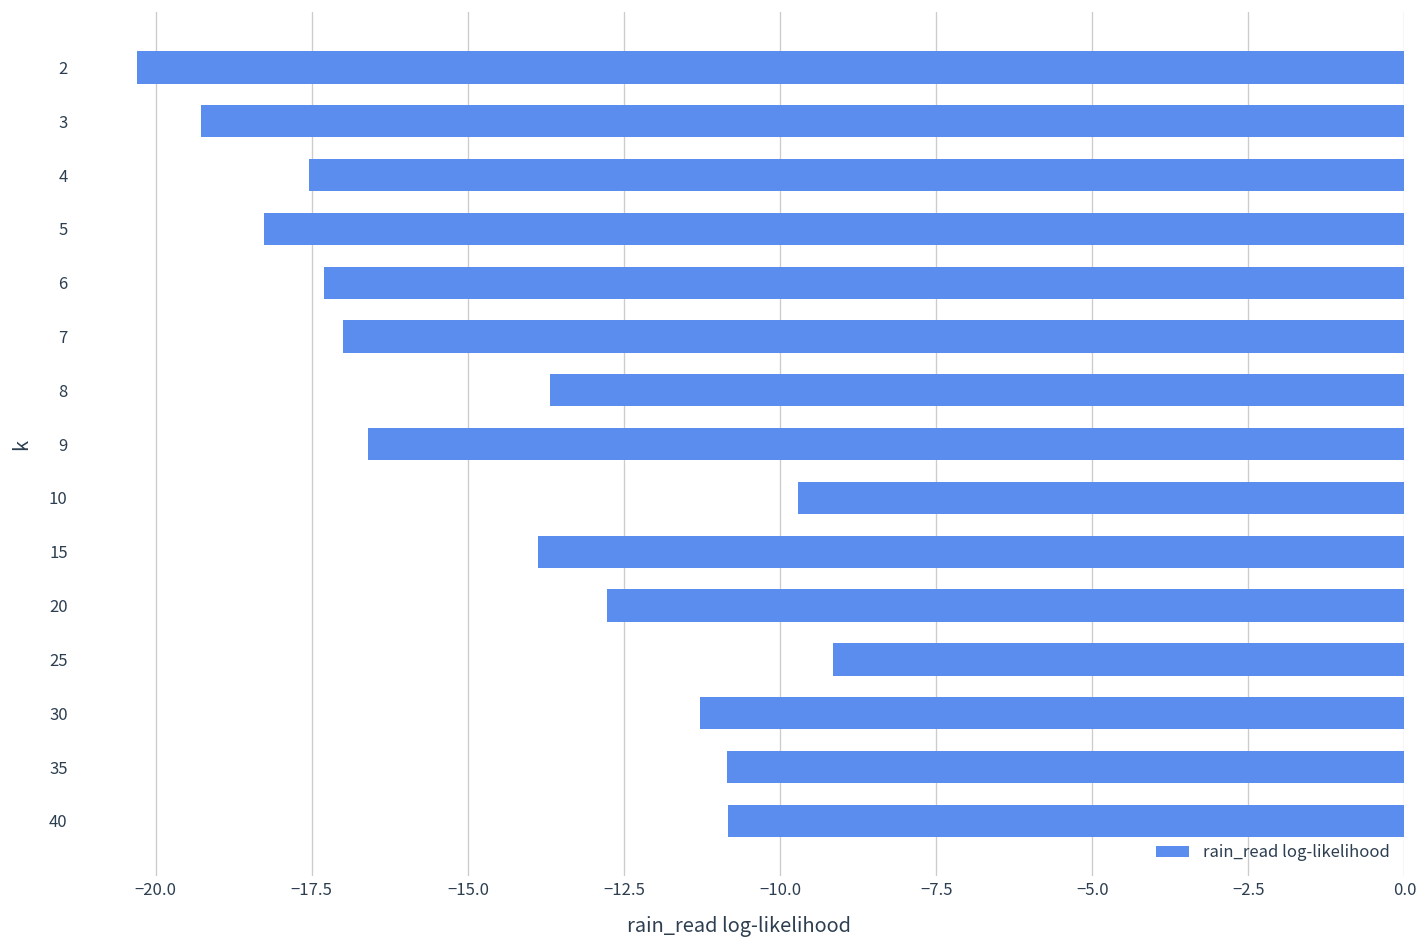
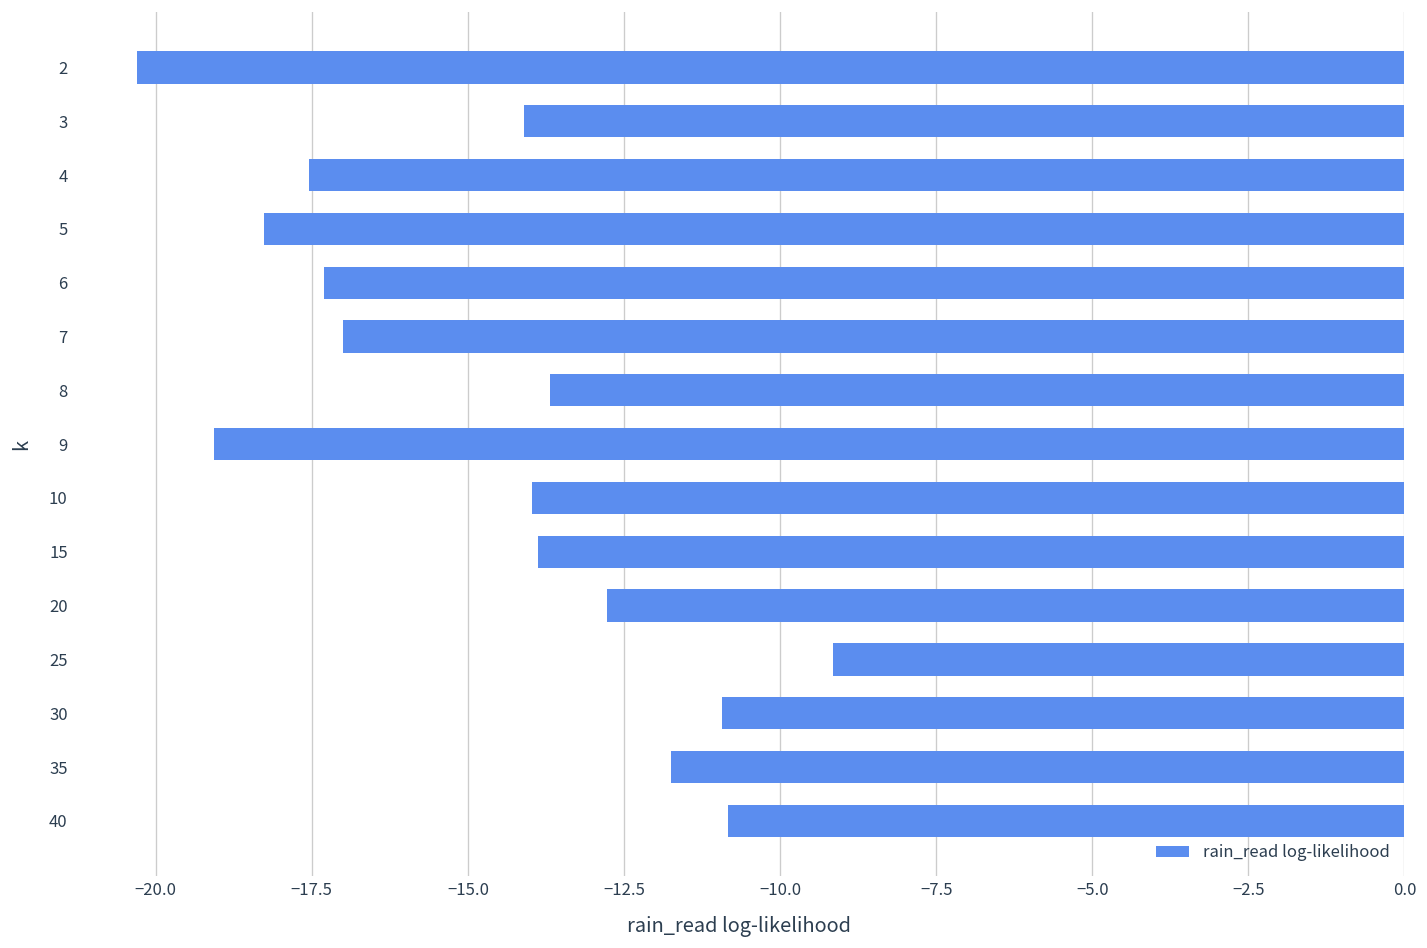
3: -19.3 -> -14.1
9: -16.6 -> -19.1
10: -9.7 -> -14.0
30: -11.3 -> -10.9
35: -10.8 -> -11.7
